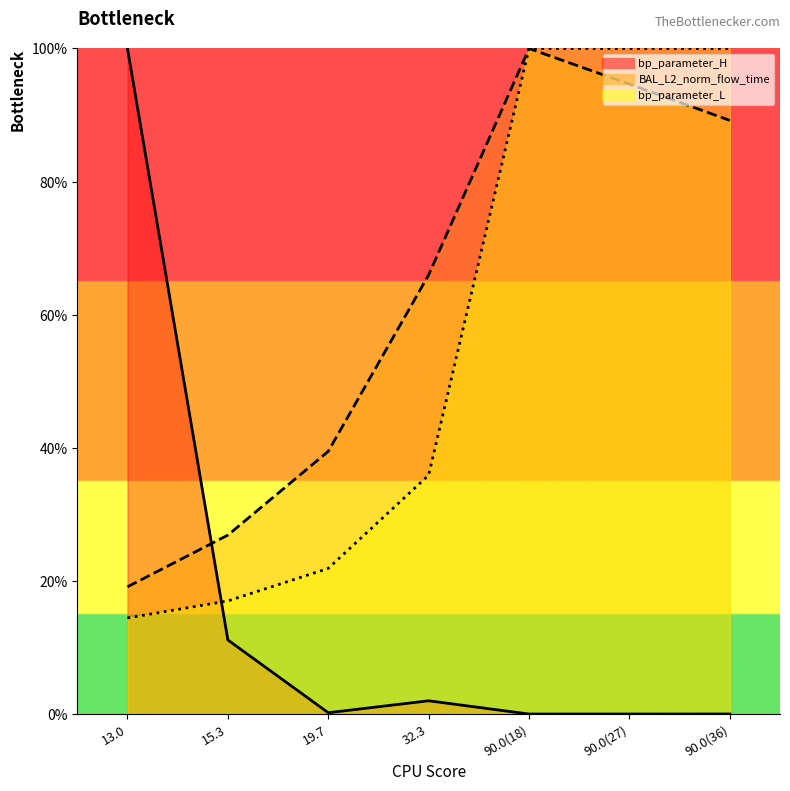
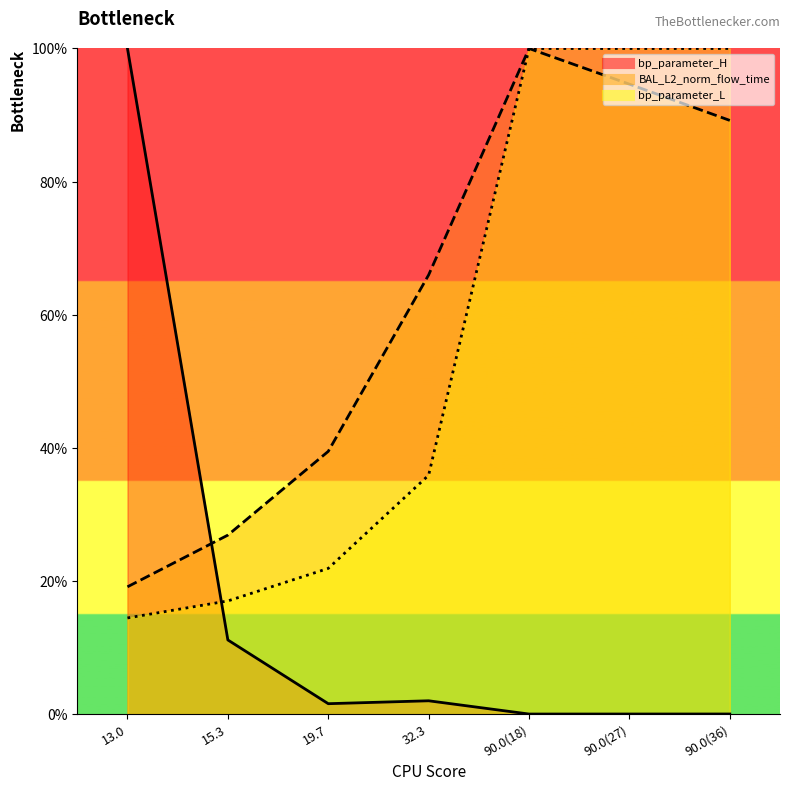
bp_parameter_H, 19.7: 0% -> 2%
